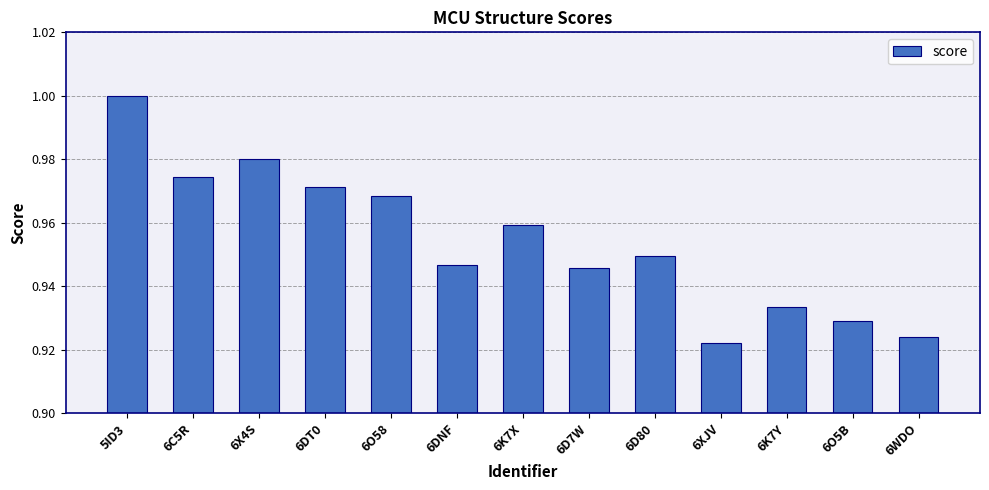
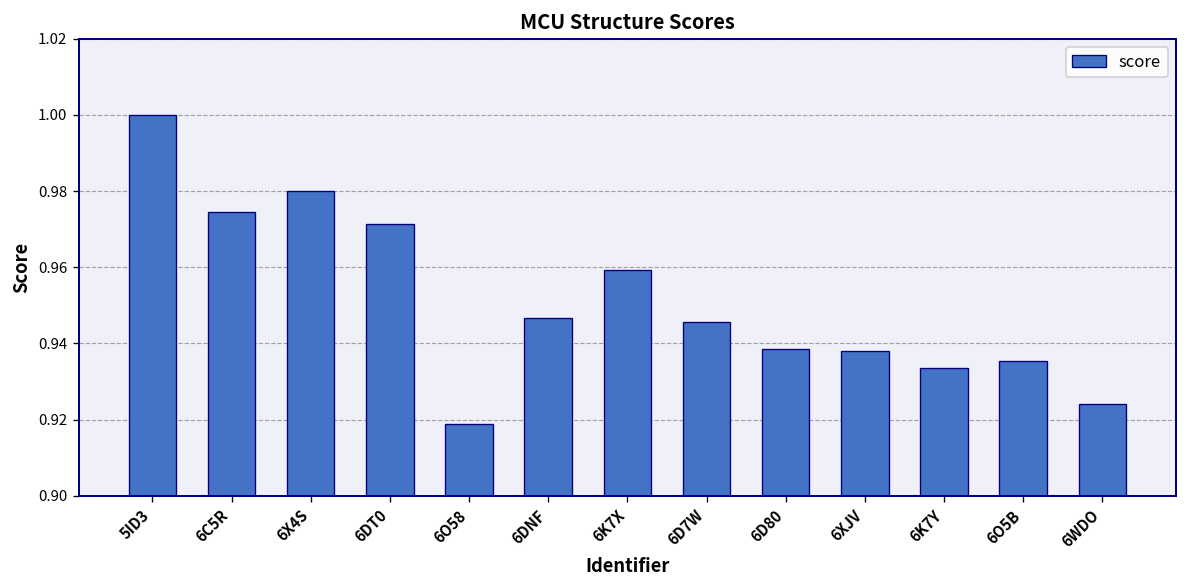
6O58: 0.968 -> 0.919
6D80: 0.950 -> 0.939
6XJV: 0.922 -> 0.938
6O5B: 0.929 -> 0.935
